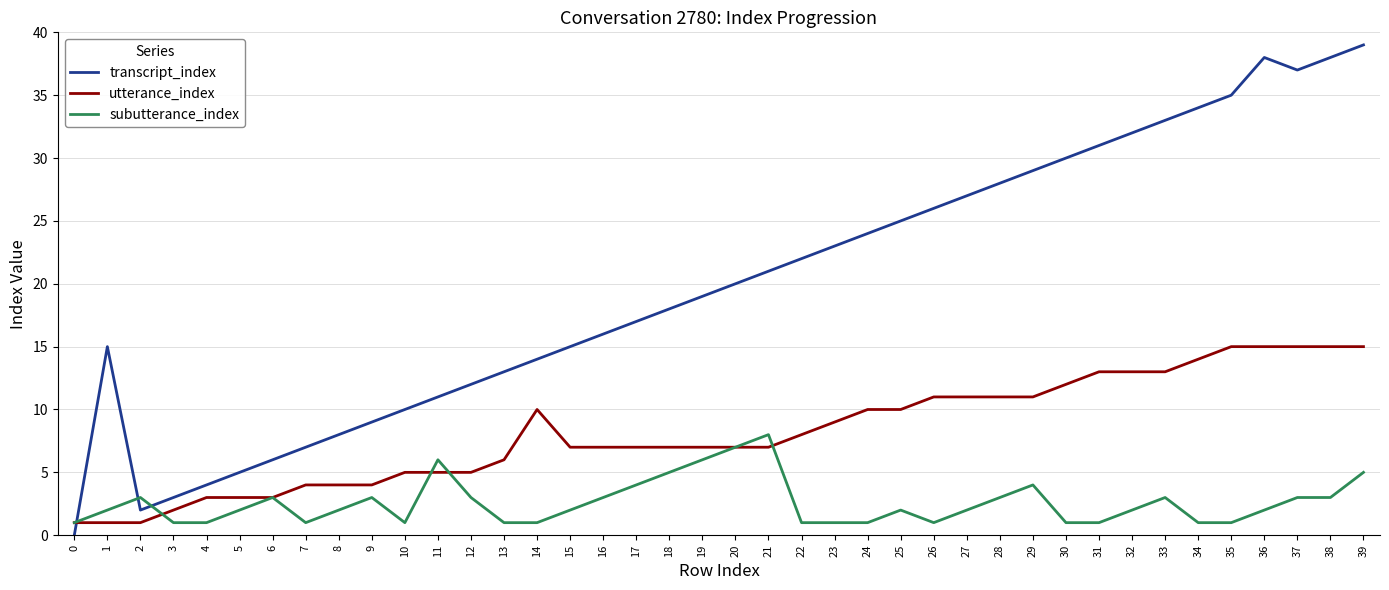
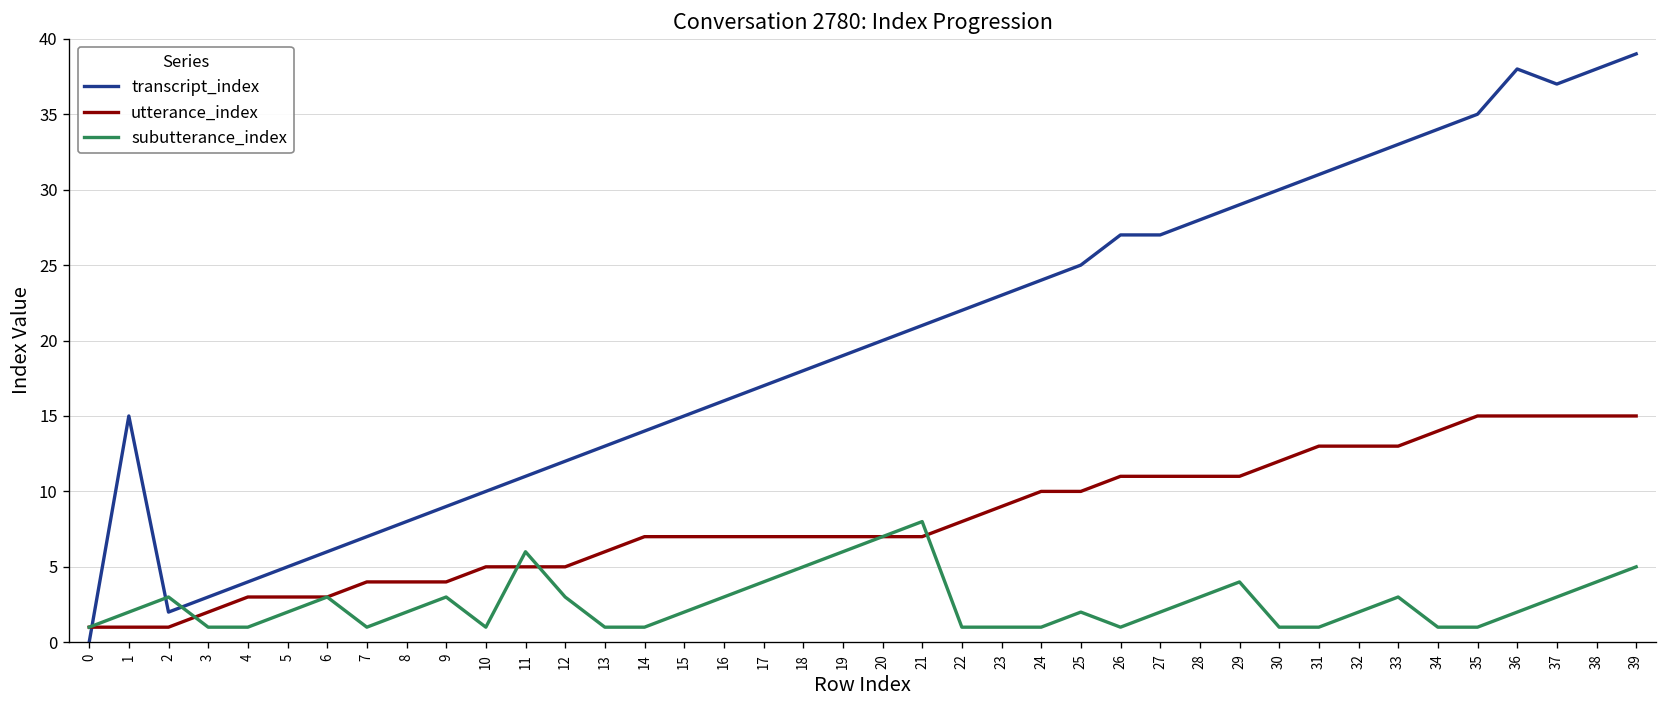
utterance_index, 14: 10 -> 7
transcript_index, 26: 26 -> 27
subutterance_index, 38: 3 -> 4
